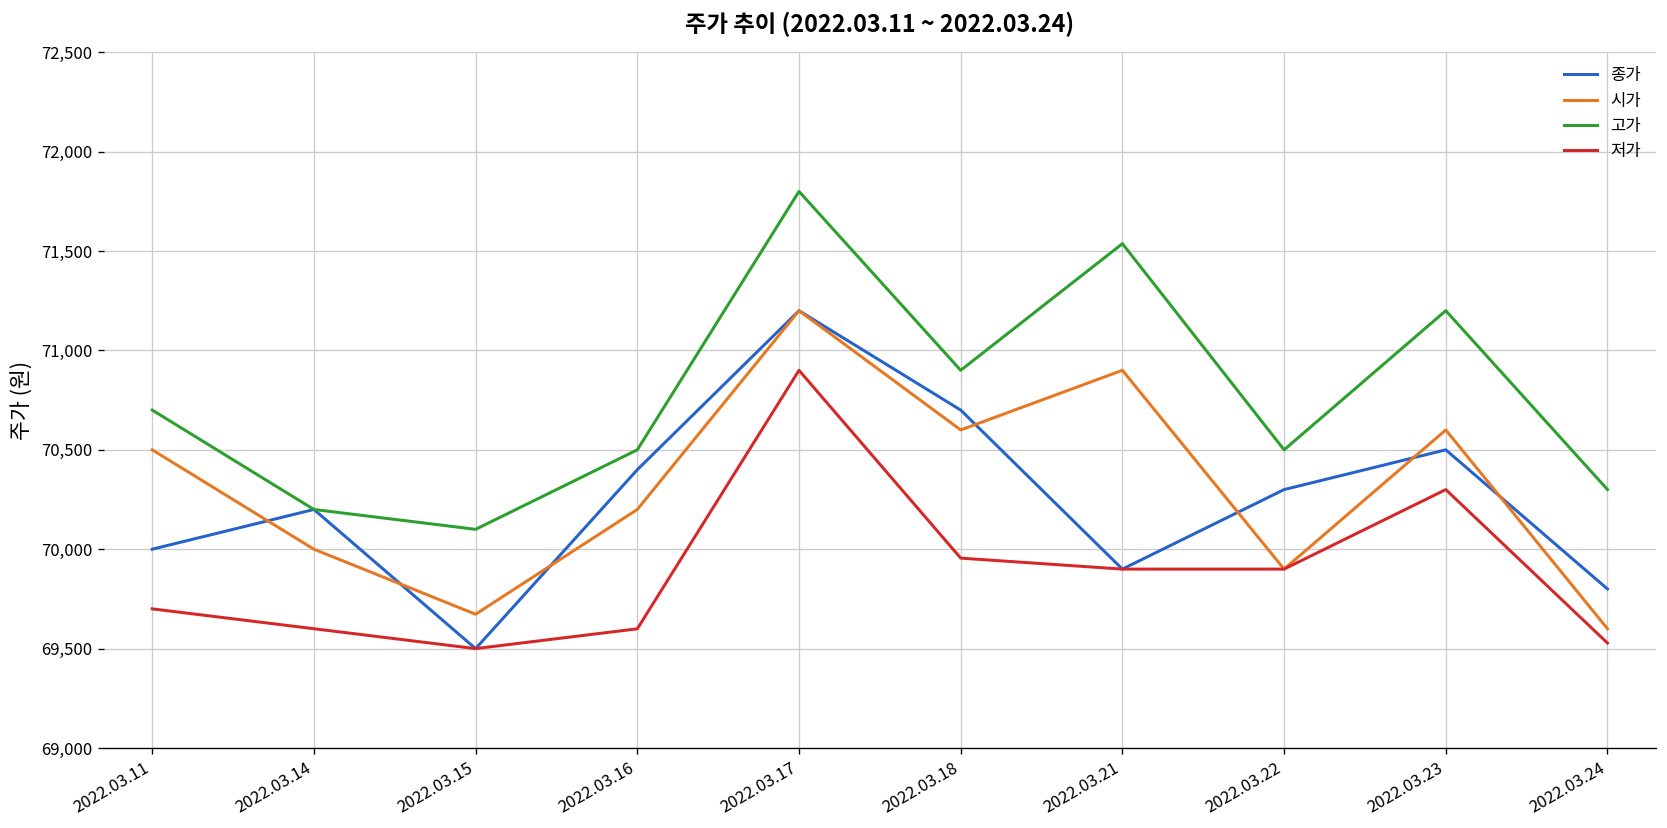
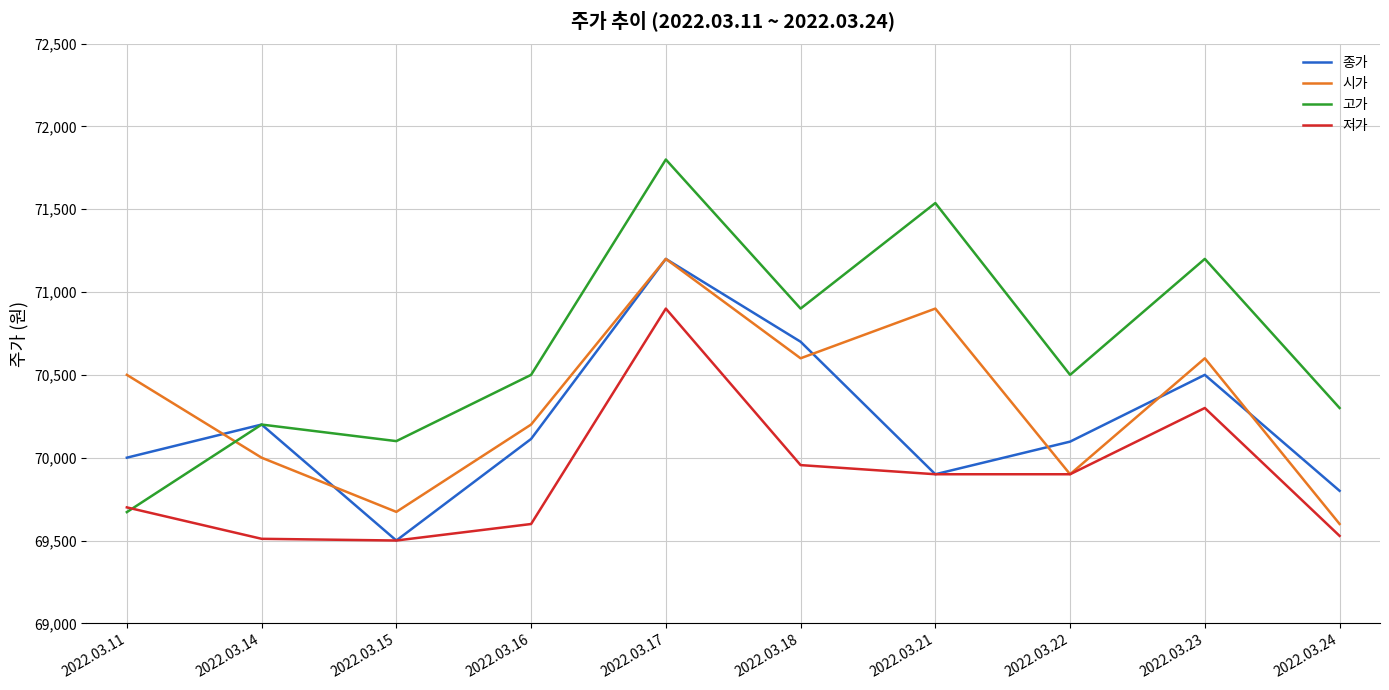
고가, 2022.03.11: 70,700 -> 69,670
저가, 2022.03.14: 69,600 -> 69,510
종가, 2022.03.16: 70,400 -> 70,110
종가, 2022.03.22: 70,300 -> 70,100
